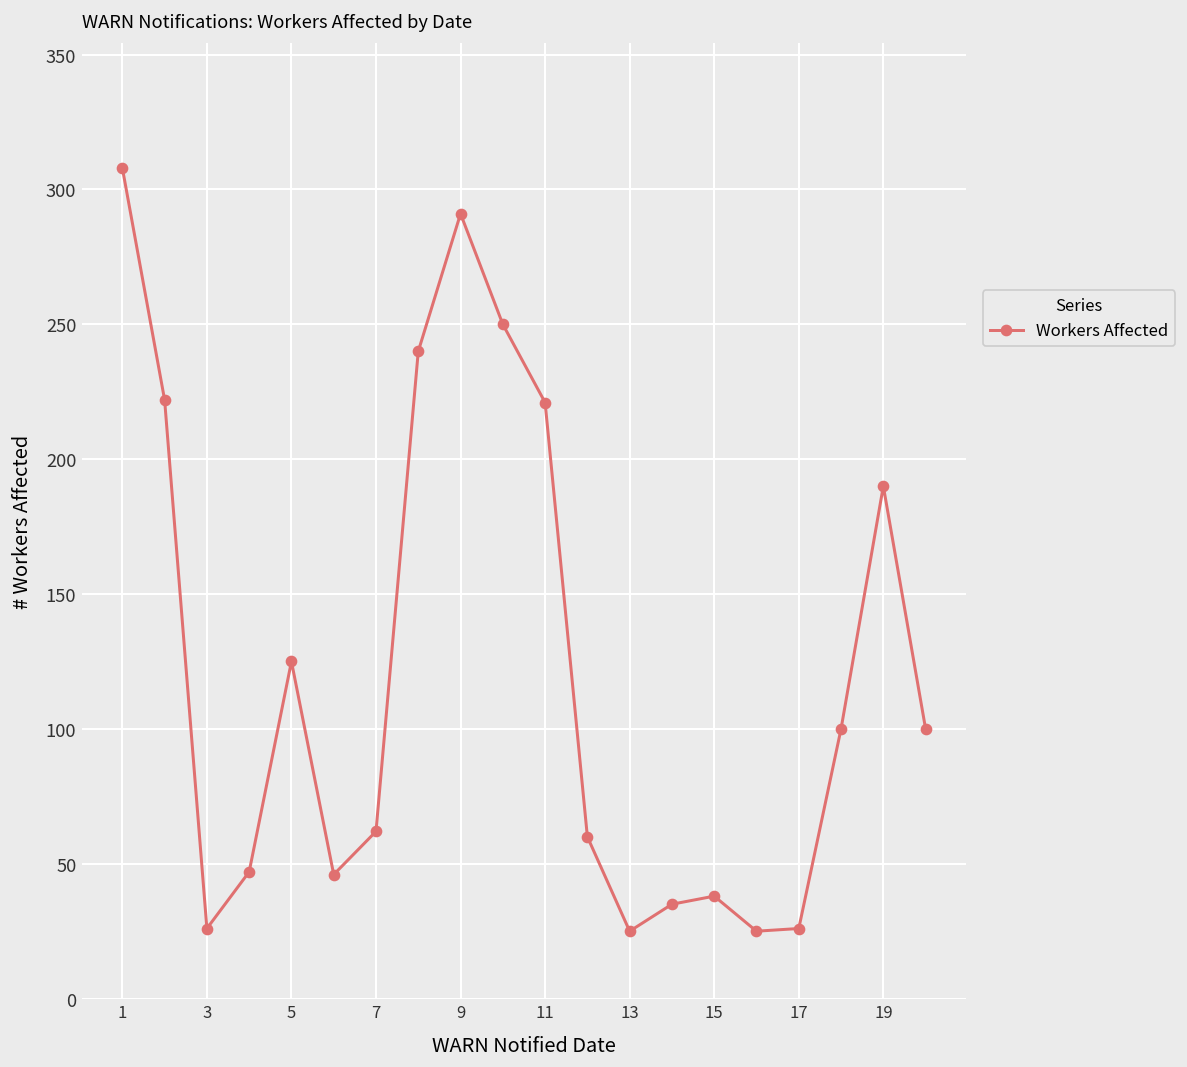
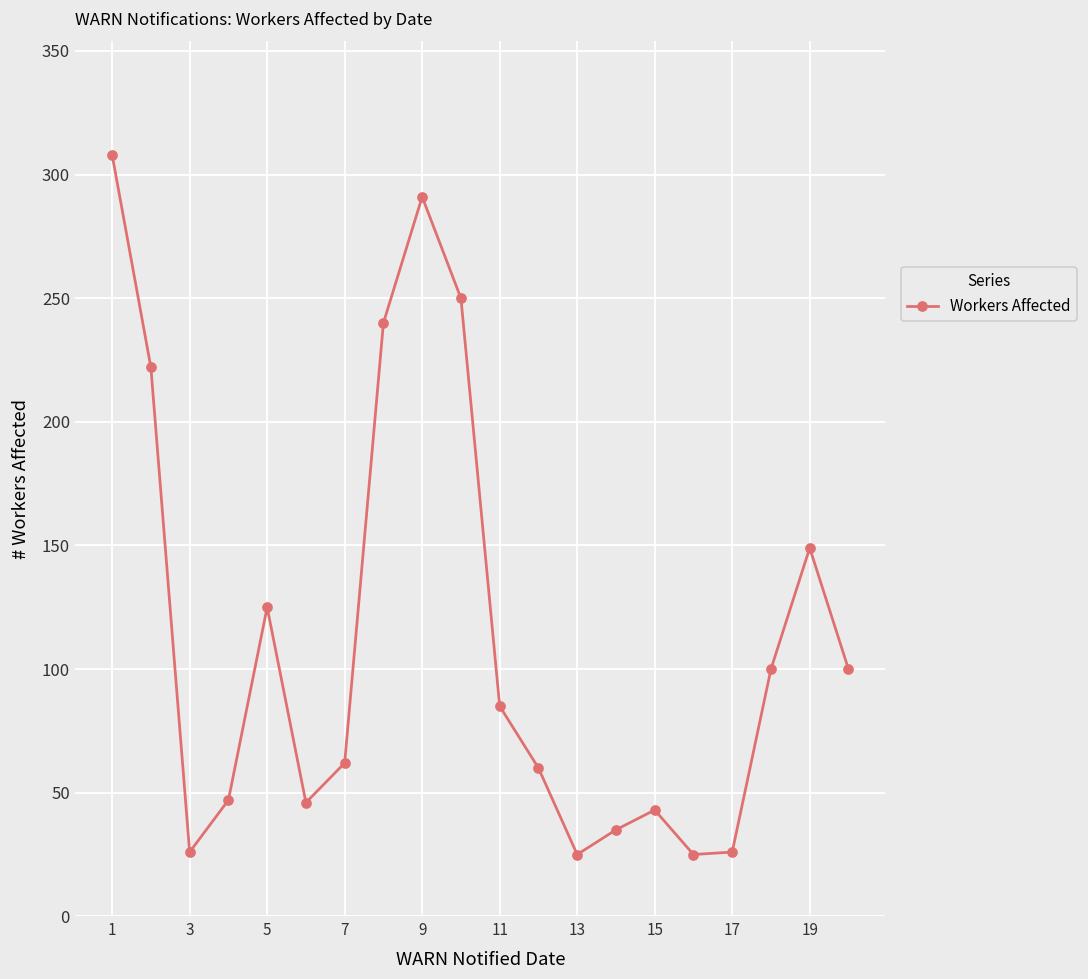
11: 221 -> 85
15: 38 -> 43
19: 190 -> 149
